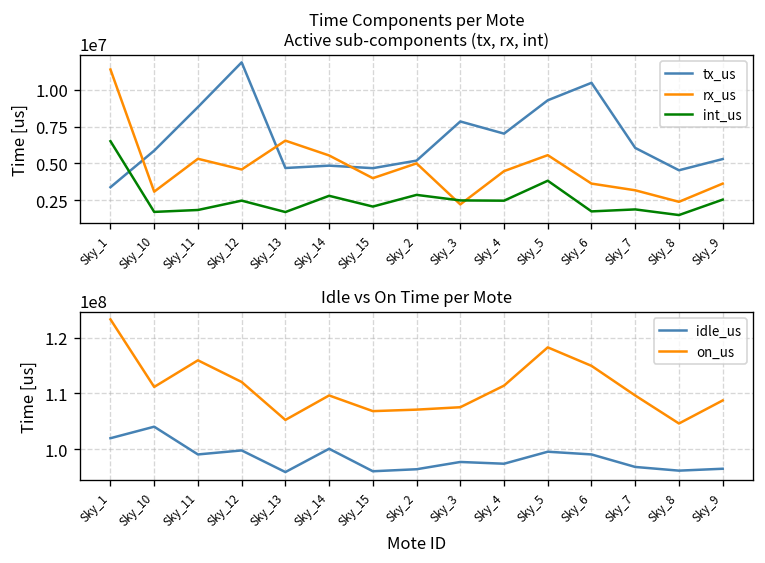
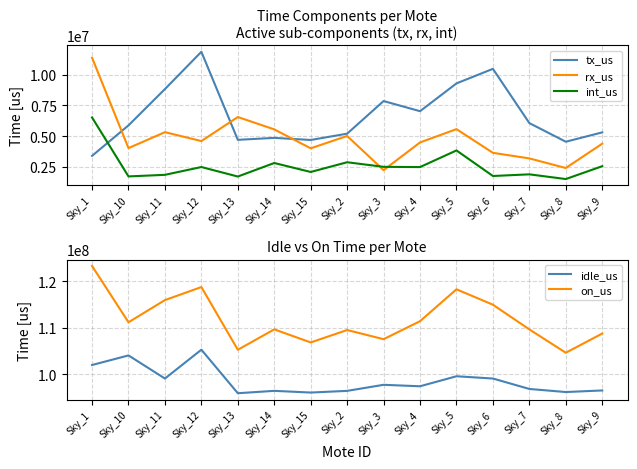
Time Components per Mote Active sub-components (tx, rx, int), rx_us, Sky_10: 3100000 -> 4000000
Time Components per Mote Active sub-components (tx, rx, int), rx_us, Sky_9: 3600000 -> 4400000
Idle vs On Time per Mote, idle_us, Sky_12: 100000000 -> 105000000
Idle vs On Time per Mote, on_us, Sky_12: 112000000 -> 119000000
Idle vs On Time per Mote, idle_us, Sky_14: 100000000 -> 96000000
Idle vs On Time per Mote, on_us, Sky_2: 107000000 -> 109000000
